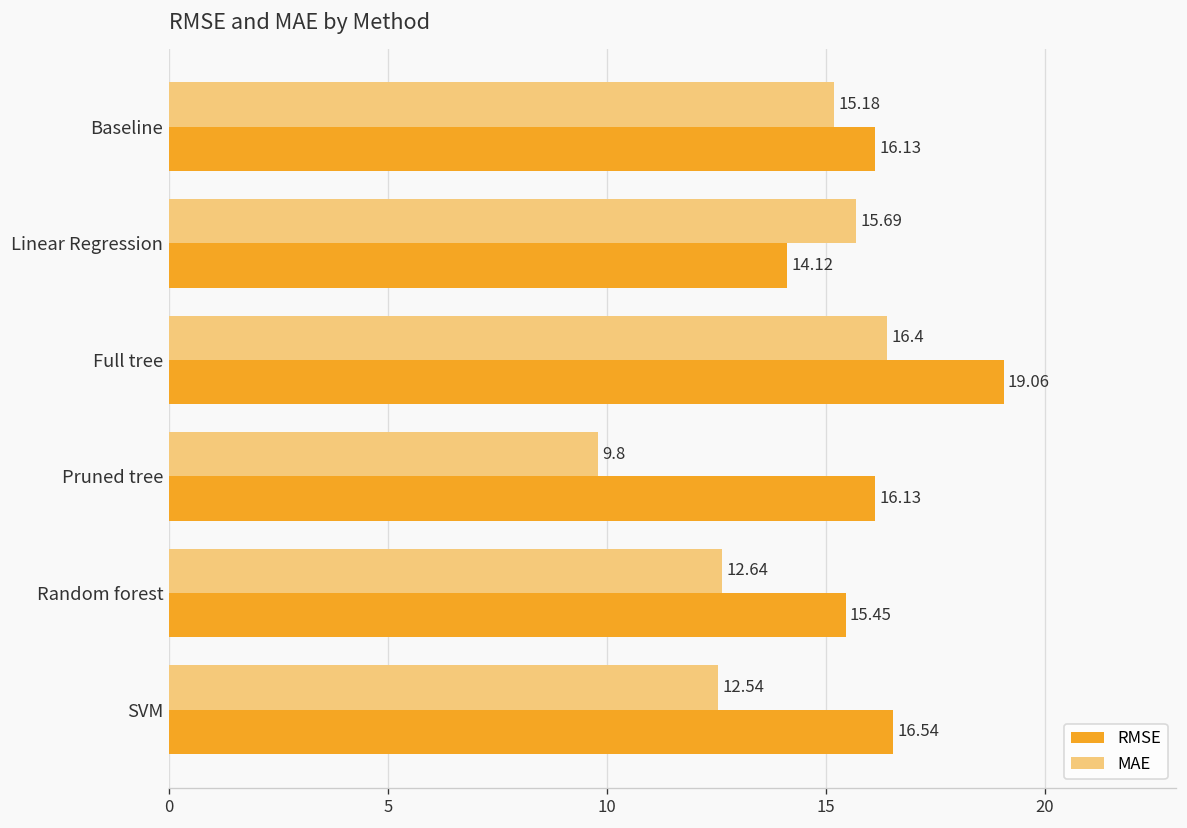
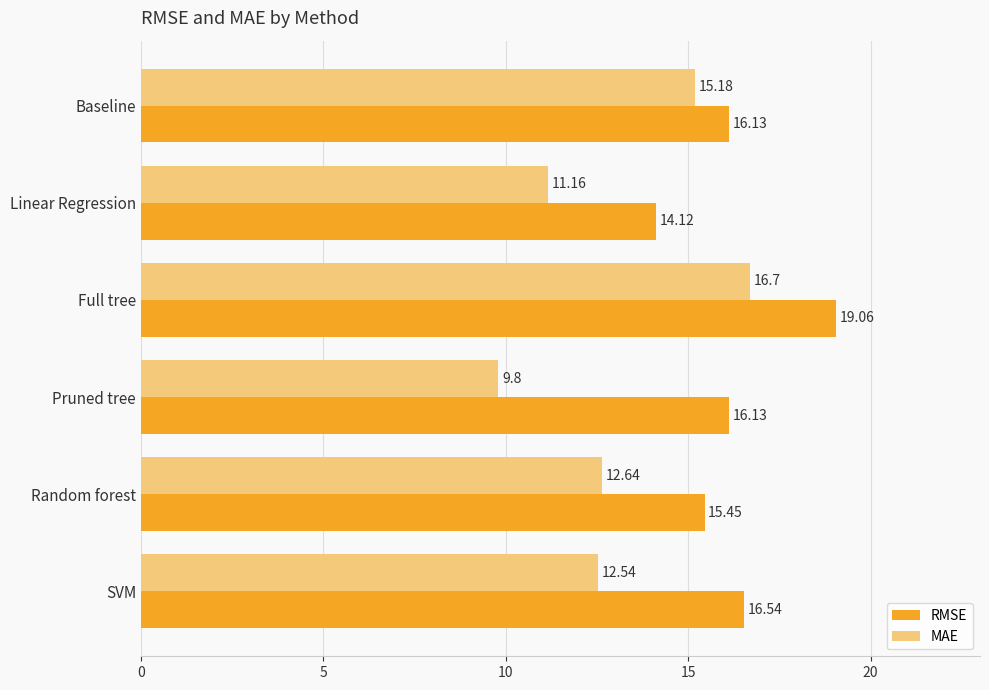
MAE, Linear Regression: 15.69 -> 11.16
MAE, Full tree: 16.4 -> 16.7
